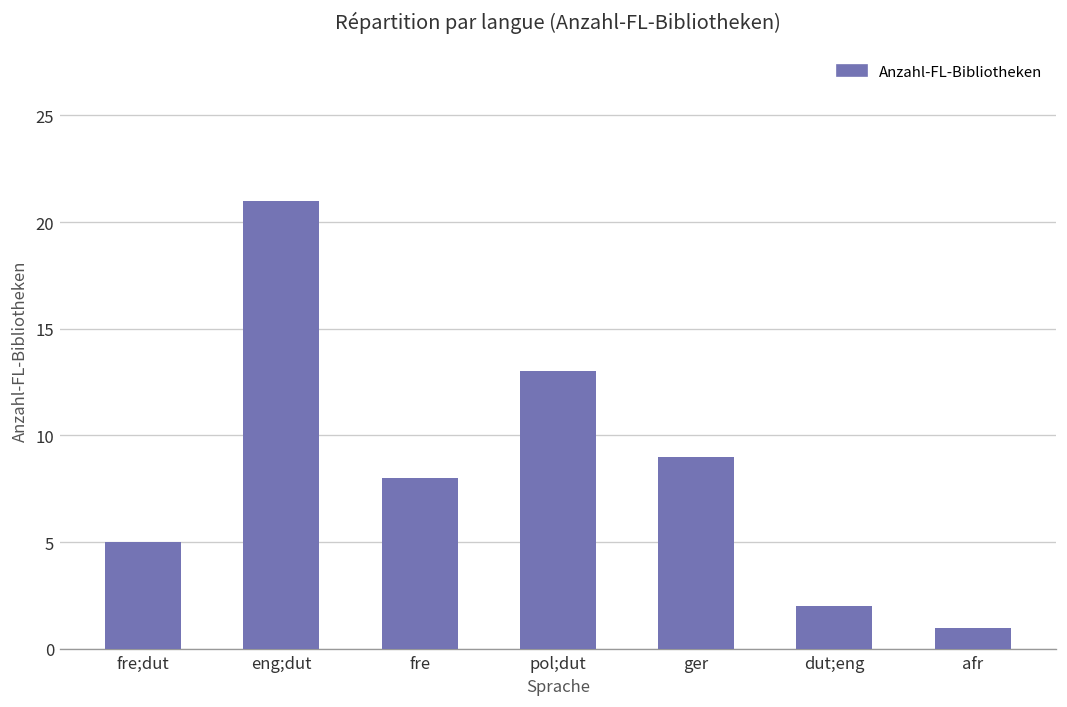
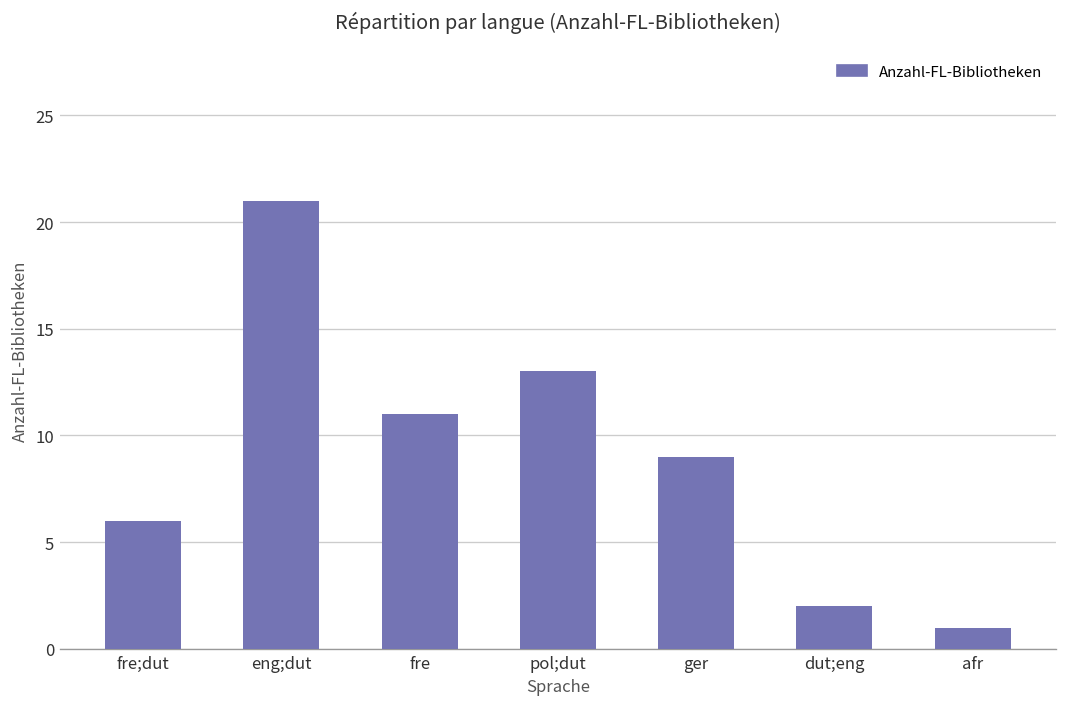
fre;dut: 5 -> 6
fre: 8 -> 11
